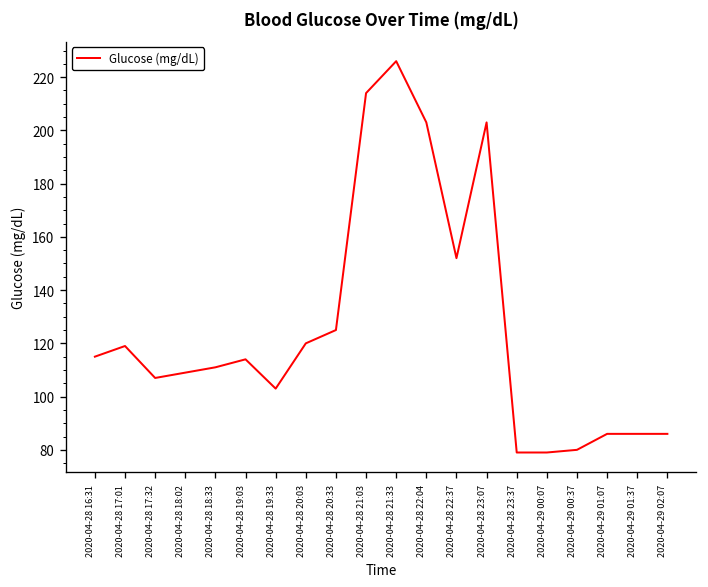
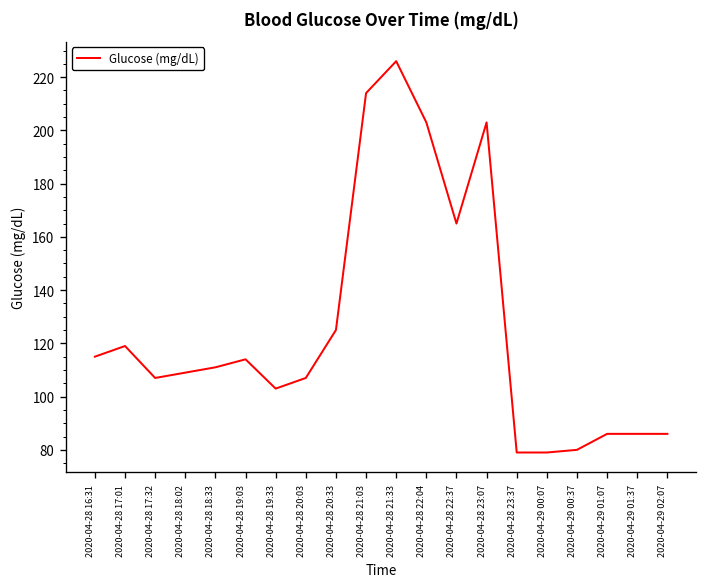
2020-04-28 20:03: 120 -> 107
2020-04-28 22:37: 152 -> 165
